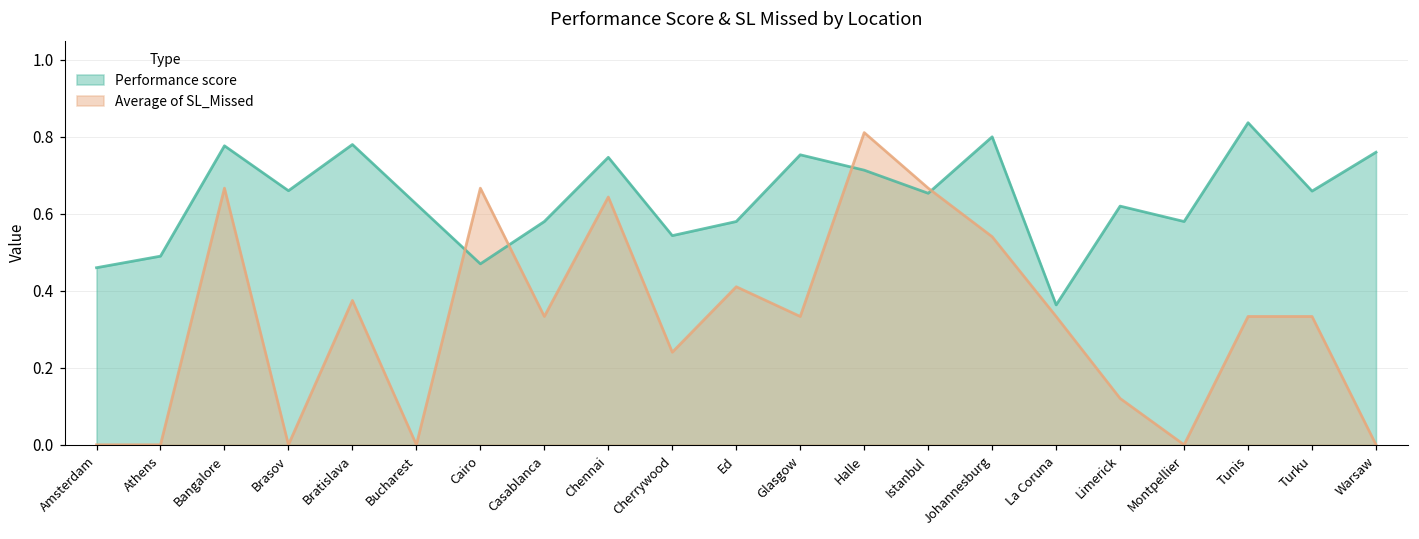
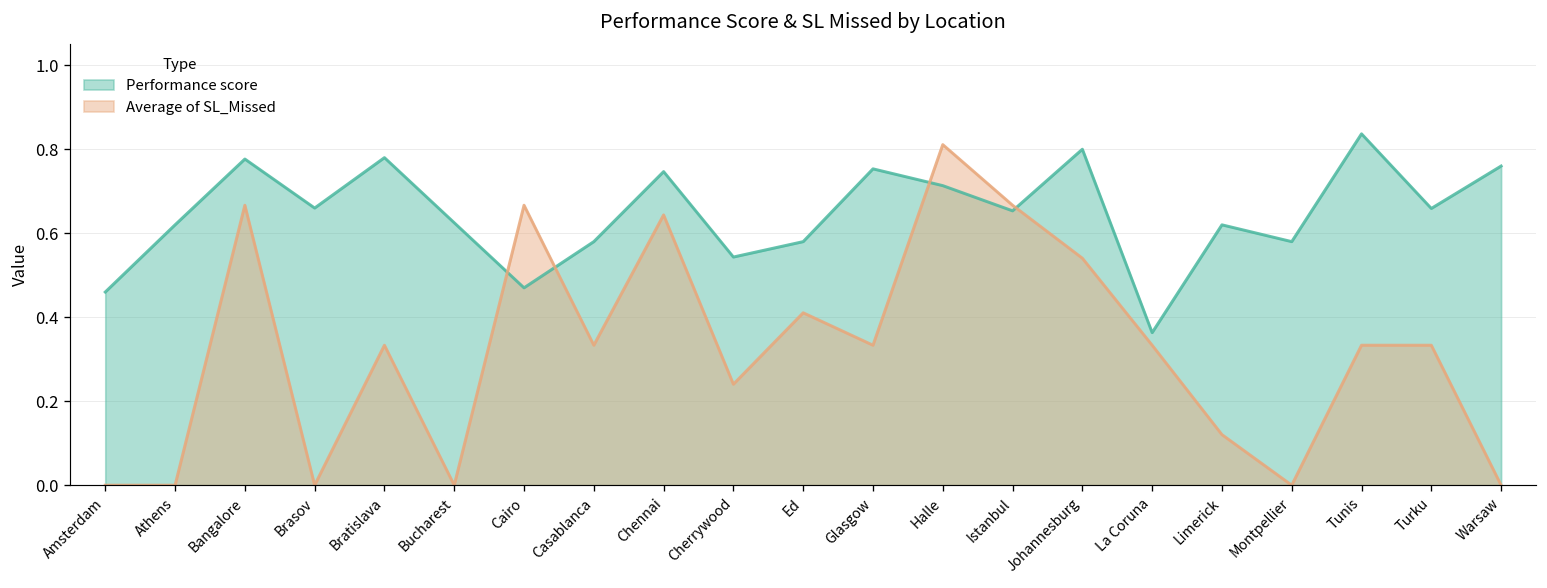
Performance score, Athens: 0.49 -> 0.62
Average of SL_Missed, Bratislava: 0.37 -> 0.33
